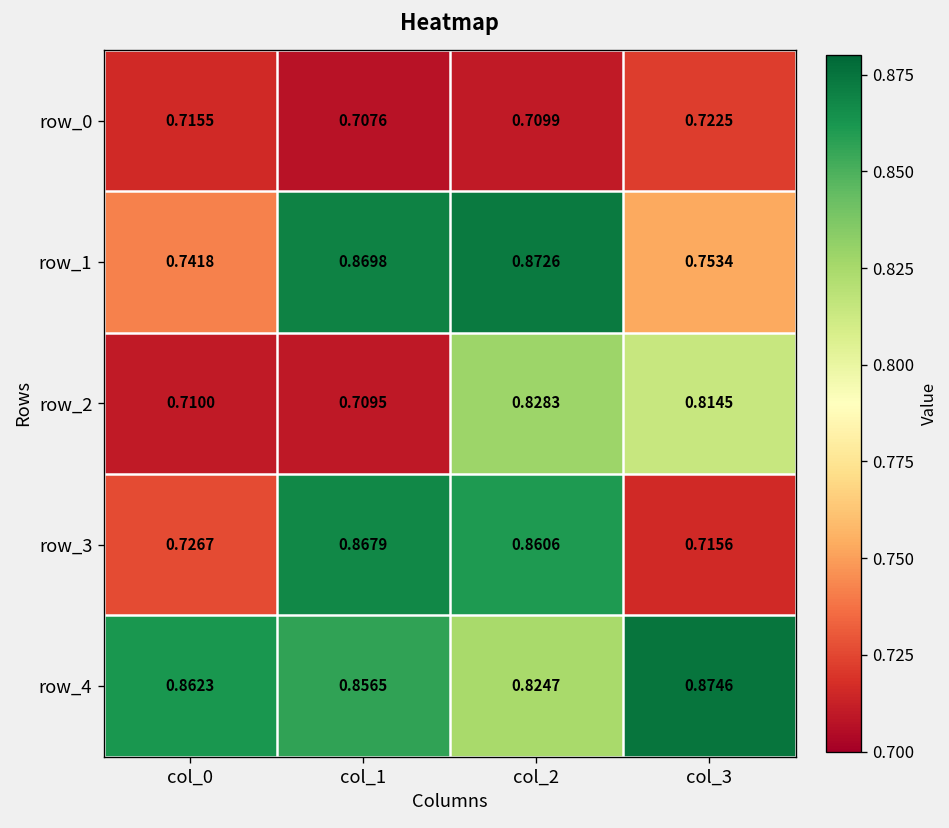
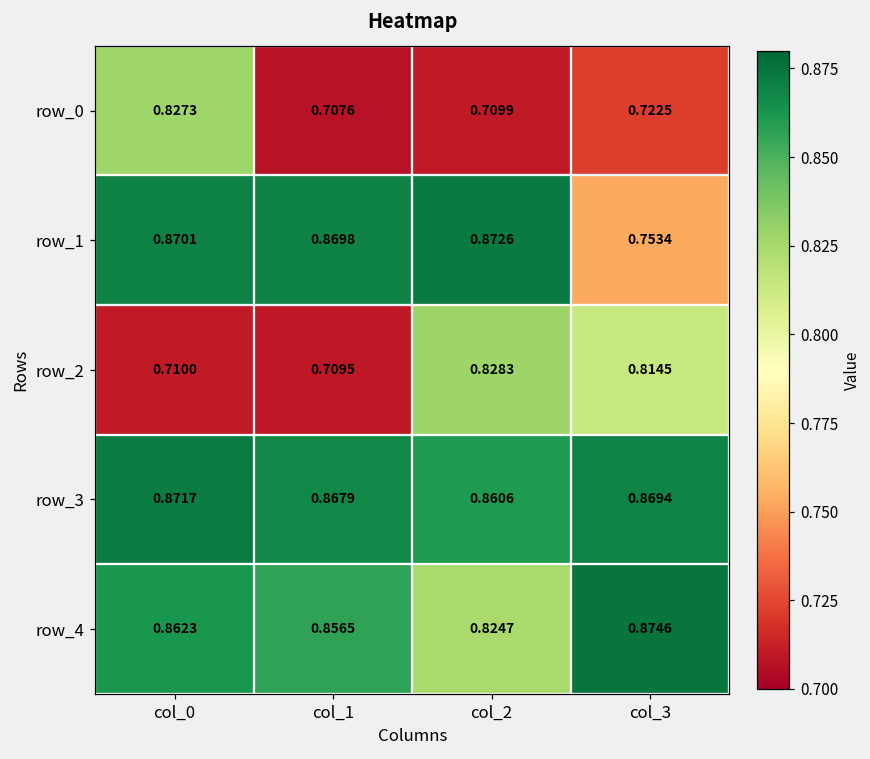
row_0, col_0: 0.7155 -> 0.8273
row_1, col_0: 0.7418 -> 0.8701
row_3, col_0: 0.7267 -> 0.8717
row_3, col_3: 0.7156 -> 0.8694
